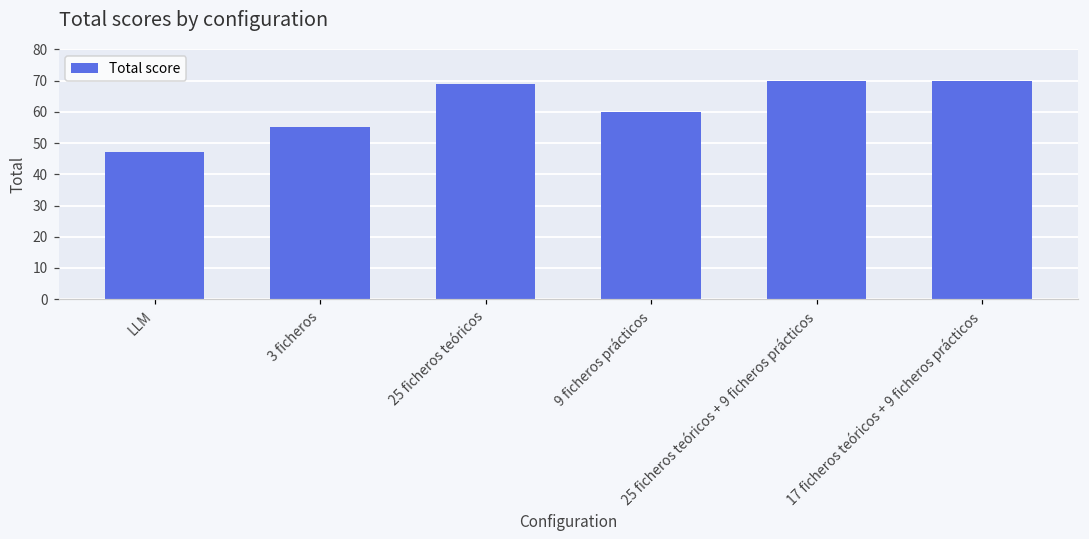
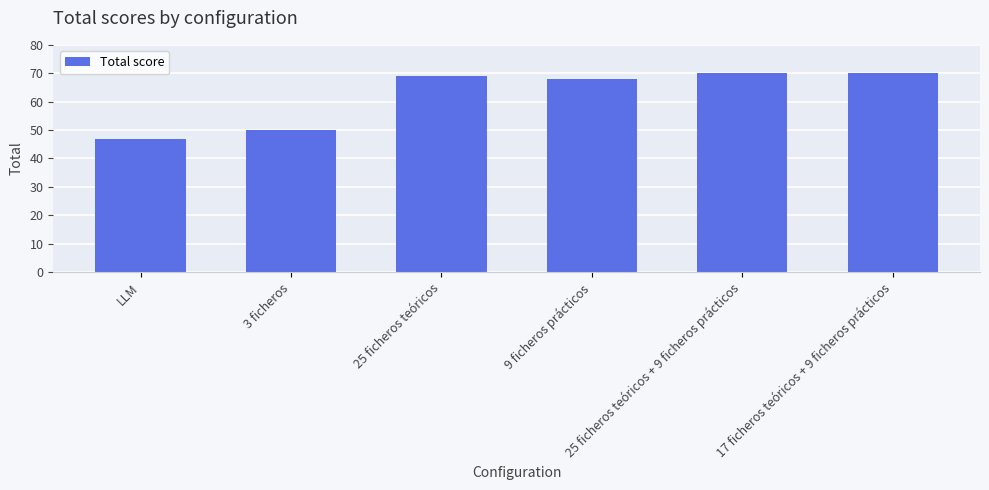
3 ficheros: 55 -> 50
9 ficheros prácticos: 60 -> 68
